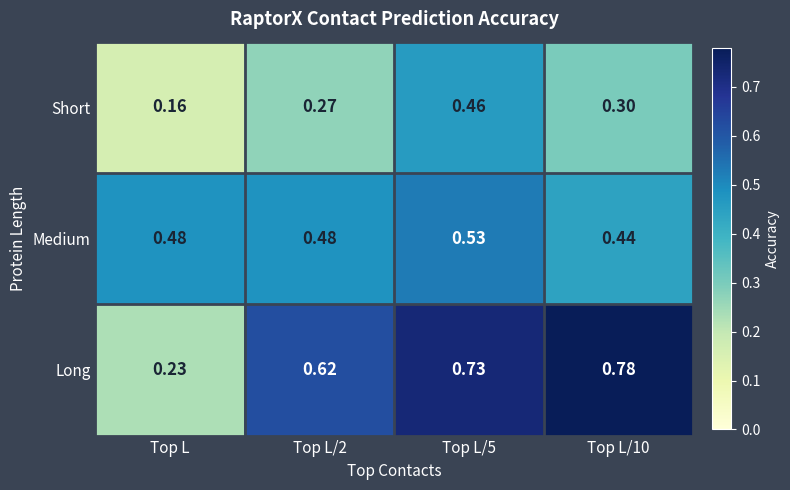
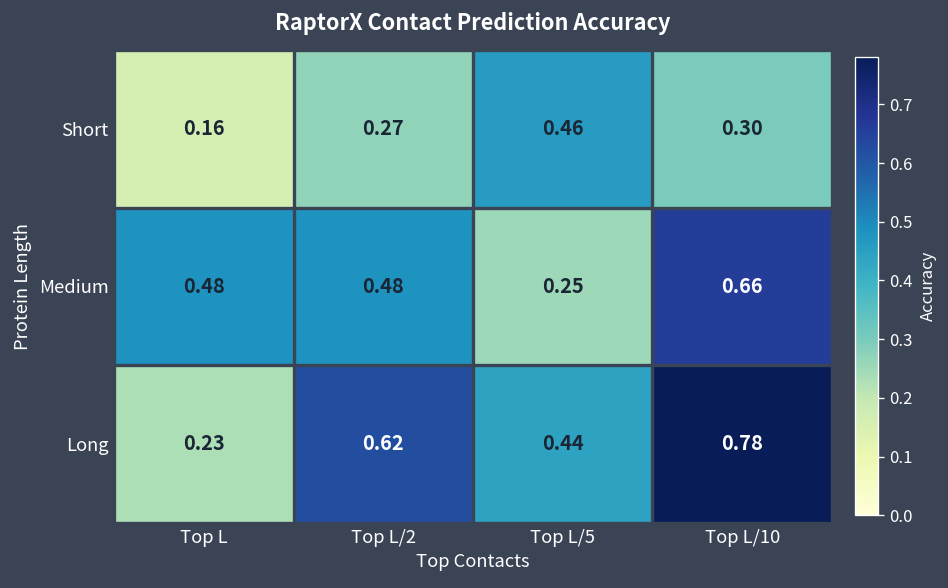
Medium, Top L/5: 0.53 -> 0.25
Medium, Top L/10: 0.44 -> 0.66
Long, Top L/5: 0.73 -> 0.44
